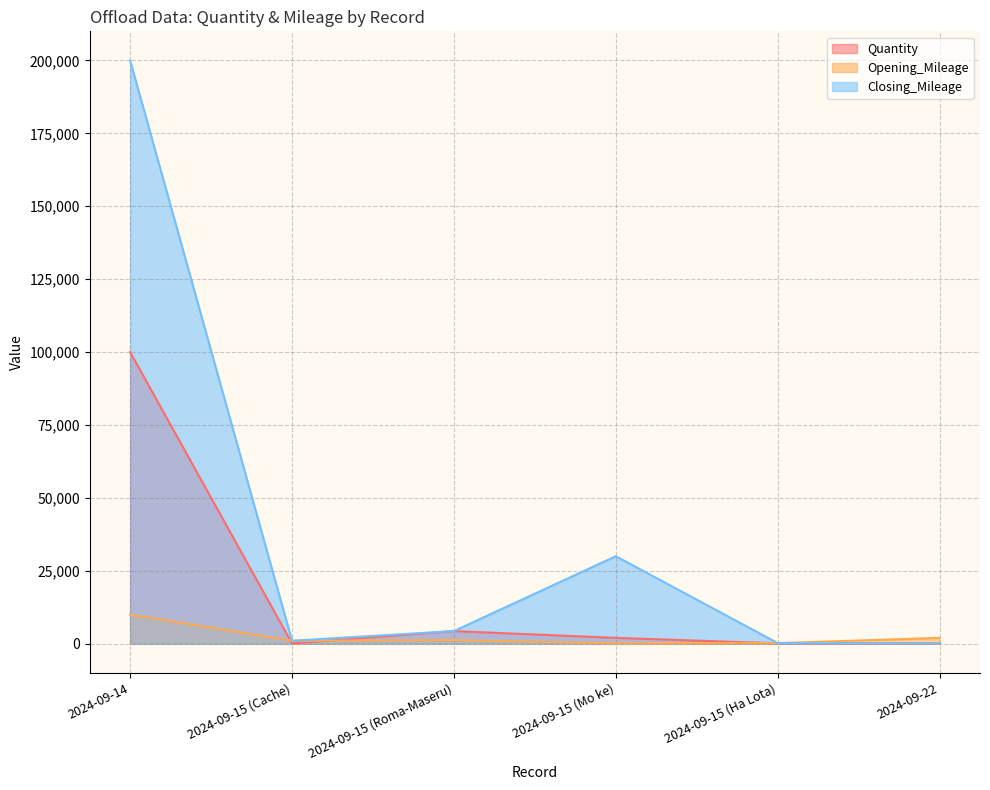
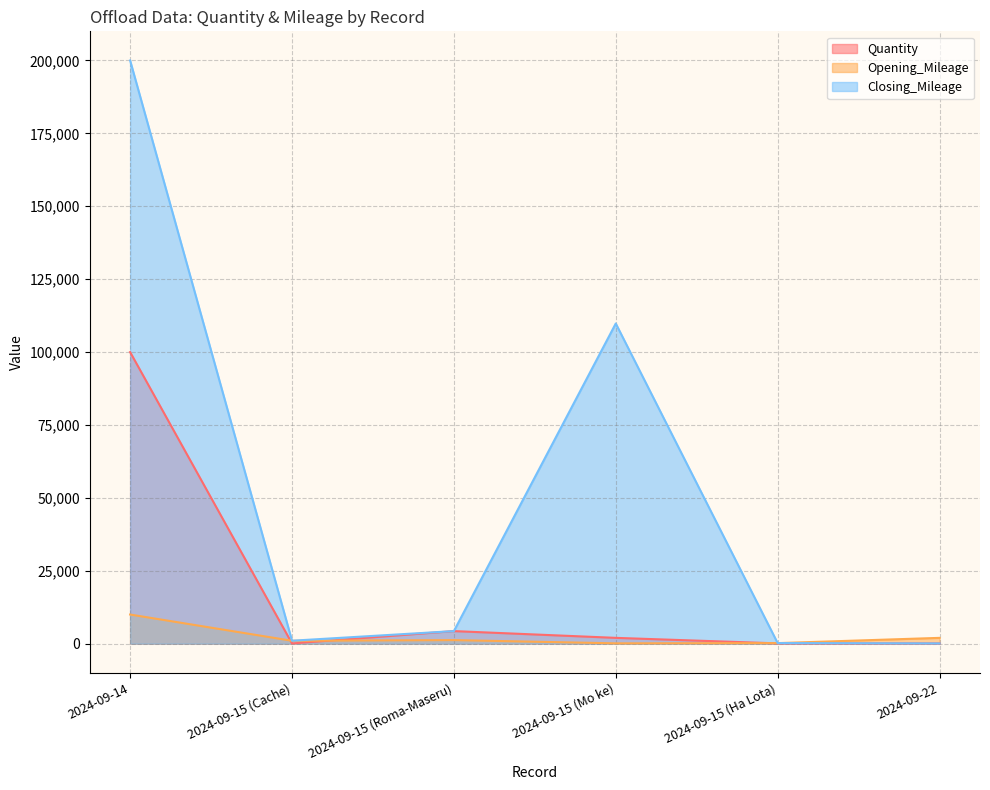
Closing_Mileage, 2024-09-15 (Mo ke): 30,000 -> 110,000
